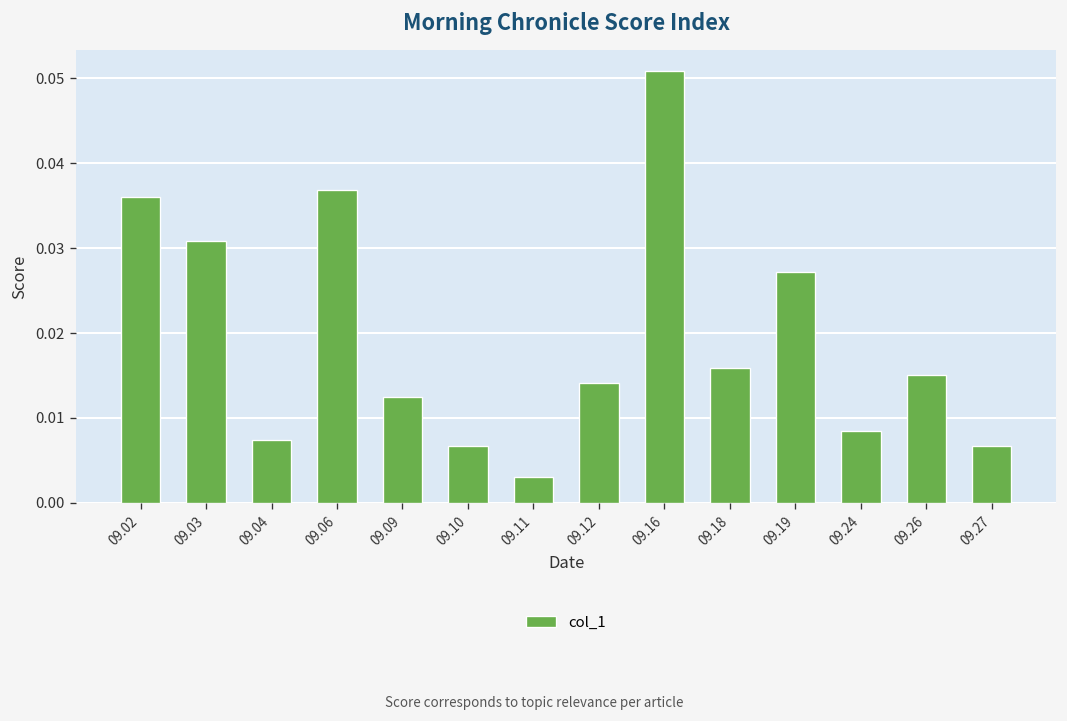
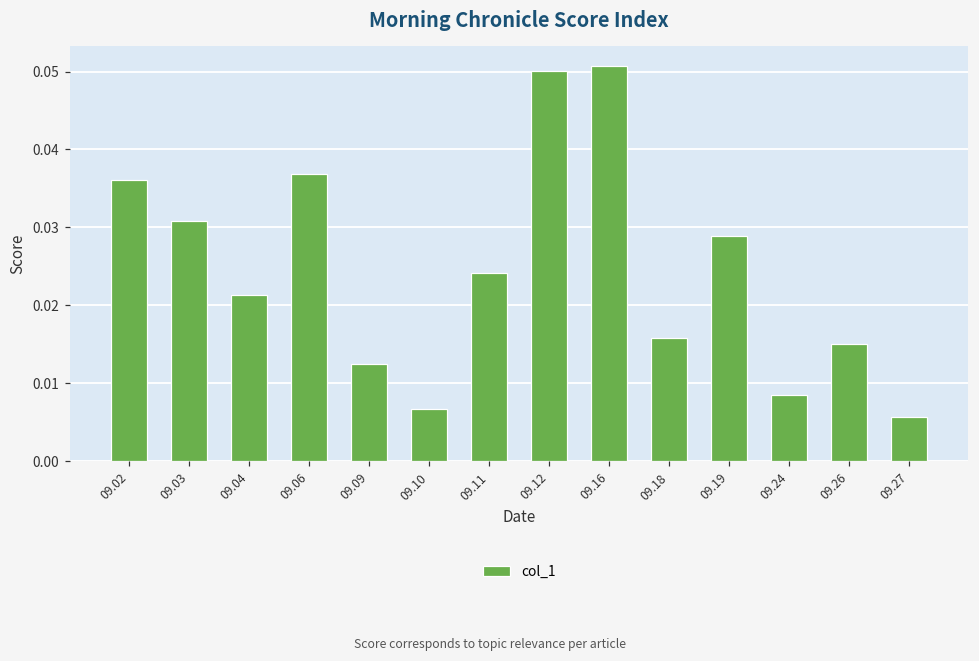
09.04: 0.007 -> 0.021
09.11: 0.003 -> 0.024
09.12: 0.014 -> 0.050
09.19: 0.027 -> 0.029
09.27: 0.007 -> 0.006
